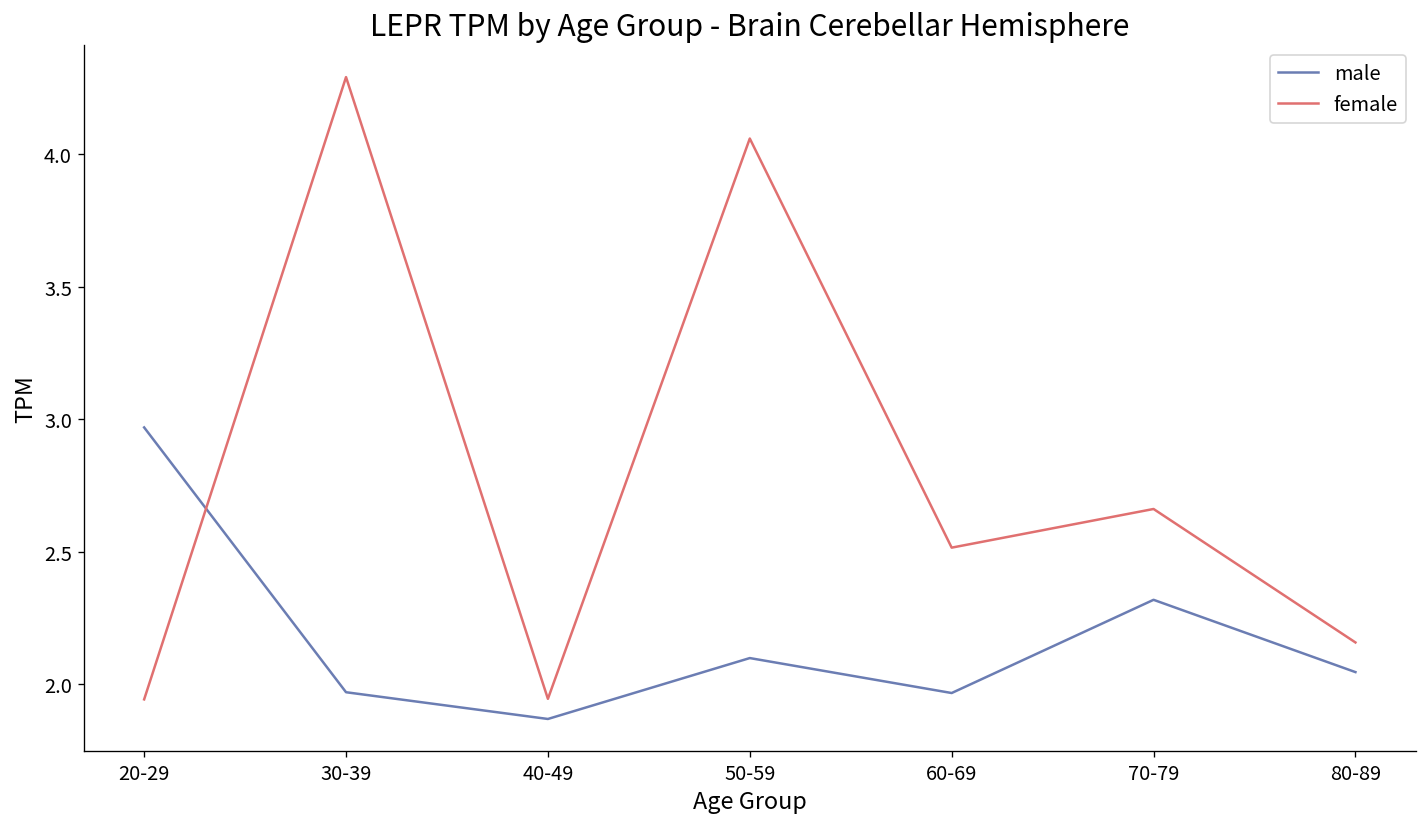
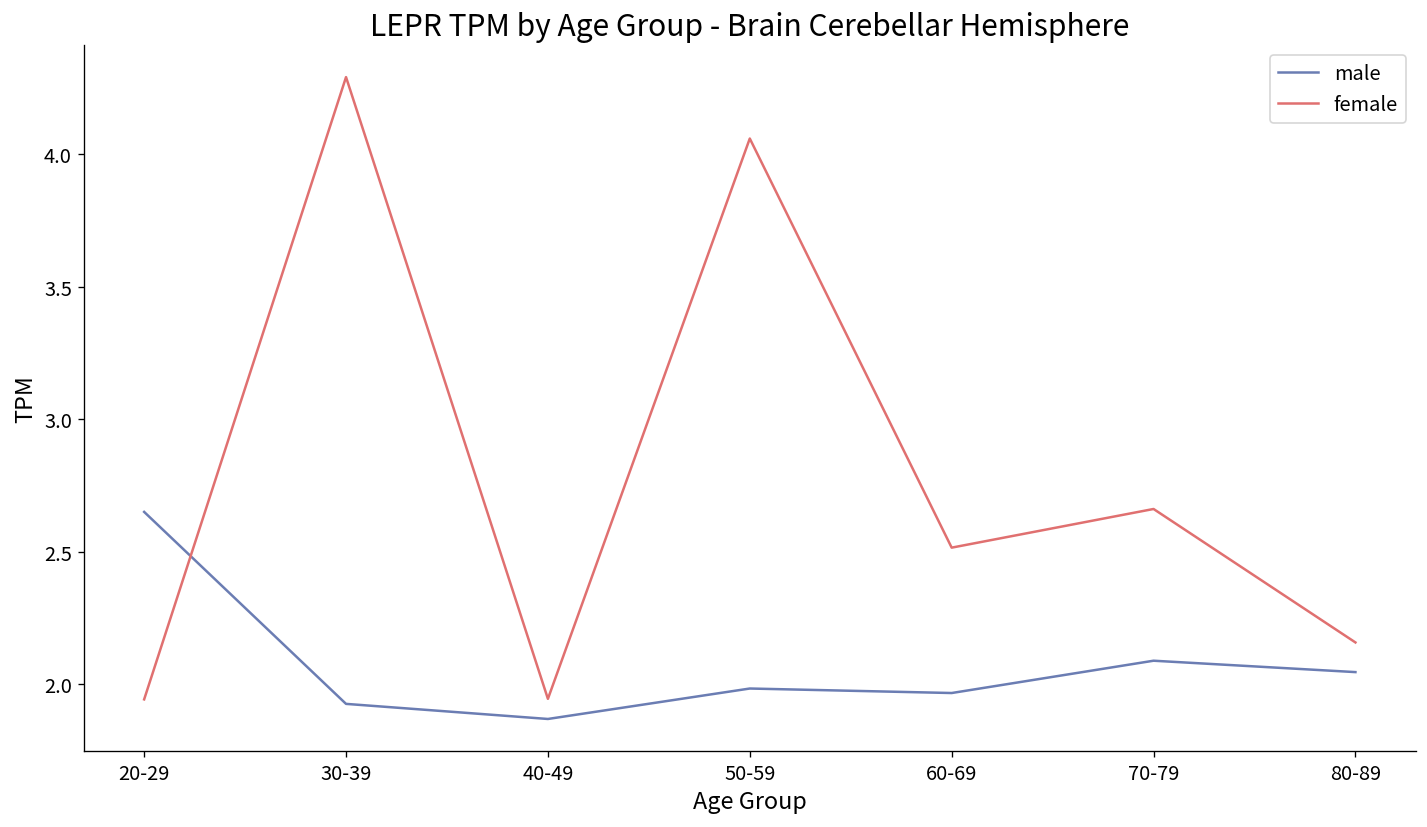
male, 20-29: 2.97 -> 2.65
male, 30-39: 1.97 -> 1.93
male, 50-59: 2.10 -> 1.98
male, 70-79: 2.32 -> 2.09
